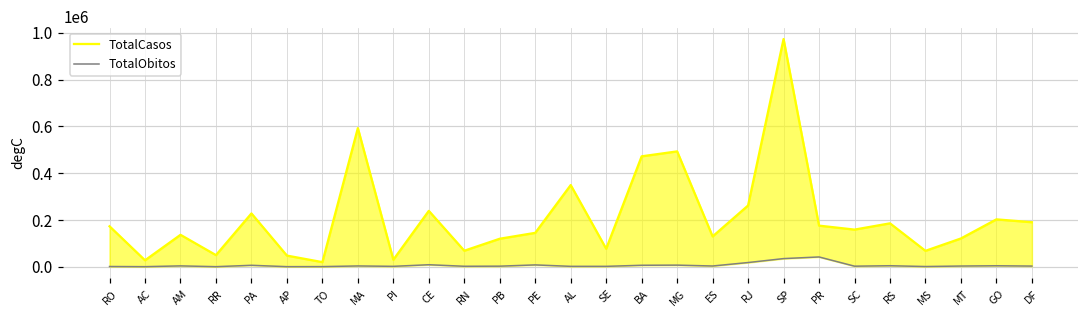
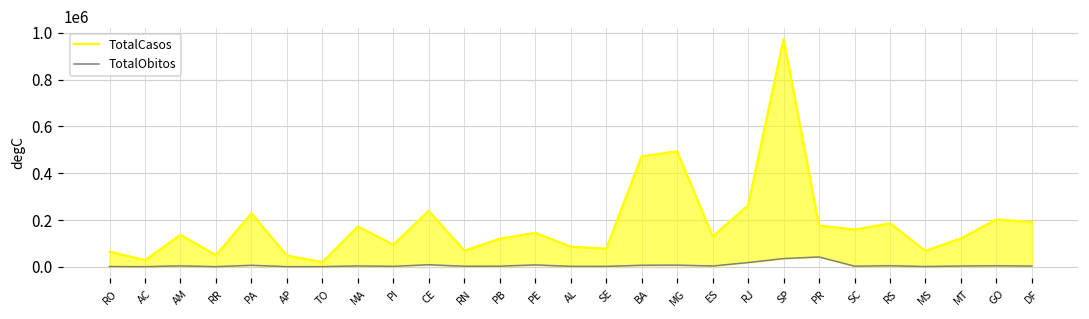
TotalCasos, RO: 170000 -> 70000
TotalCasos, MA: 590000 -> 170000
TotalCasos, PI: 30000 -> 90000
TotalCasos, AL: 350000 -> 90000
